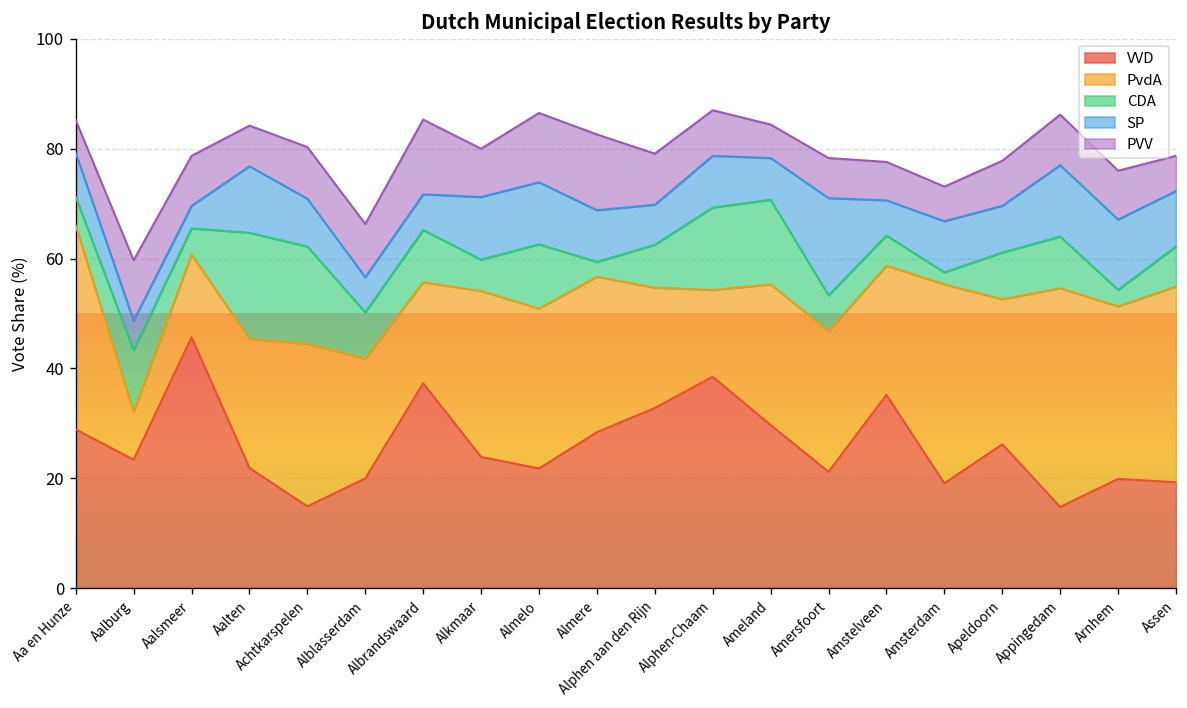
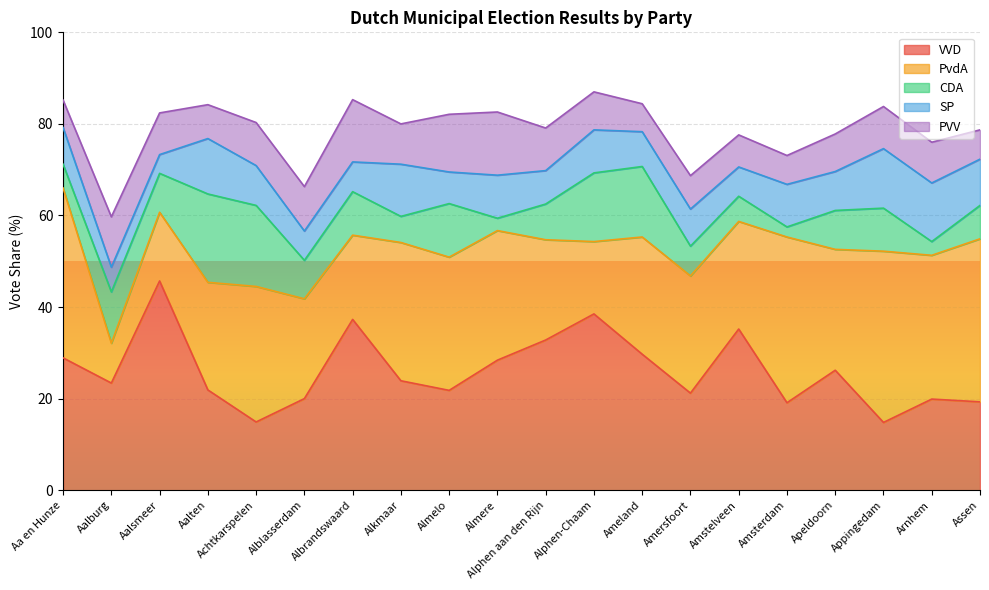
CDA, Aalsmeer: 5 -> 9
SP, Almelo: 11 -> 7
SP, Amersfoort: 18 -> 8
PvdA, Appingedam: 40 -> 37
